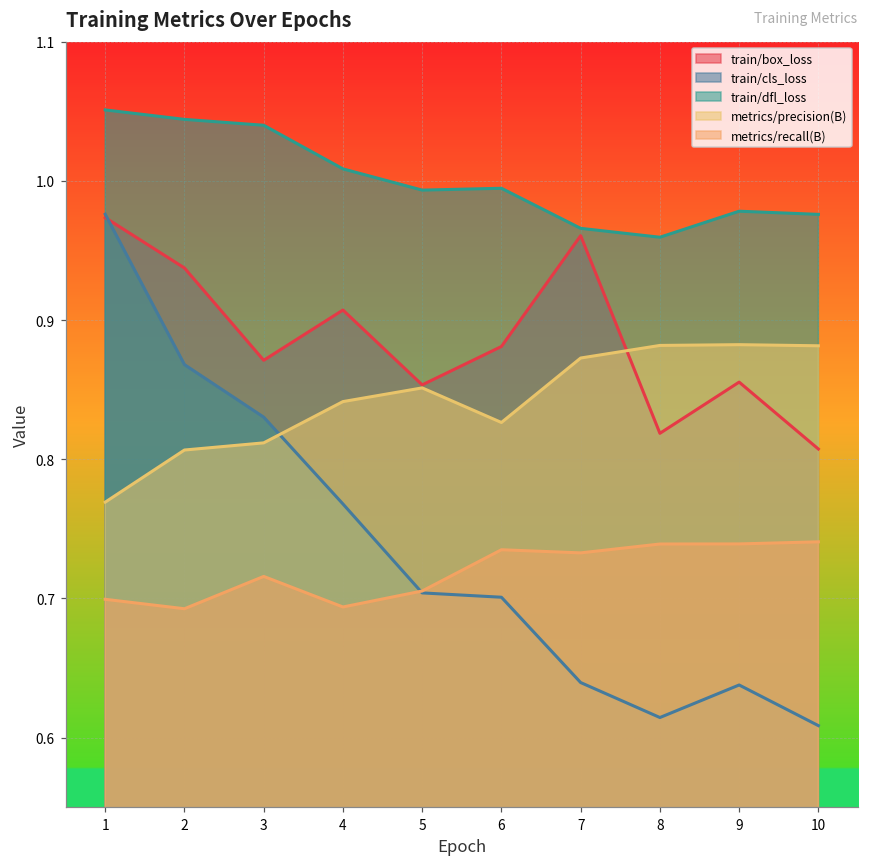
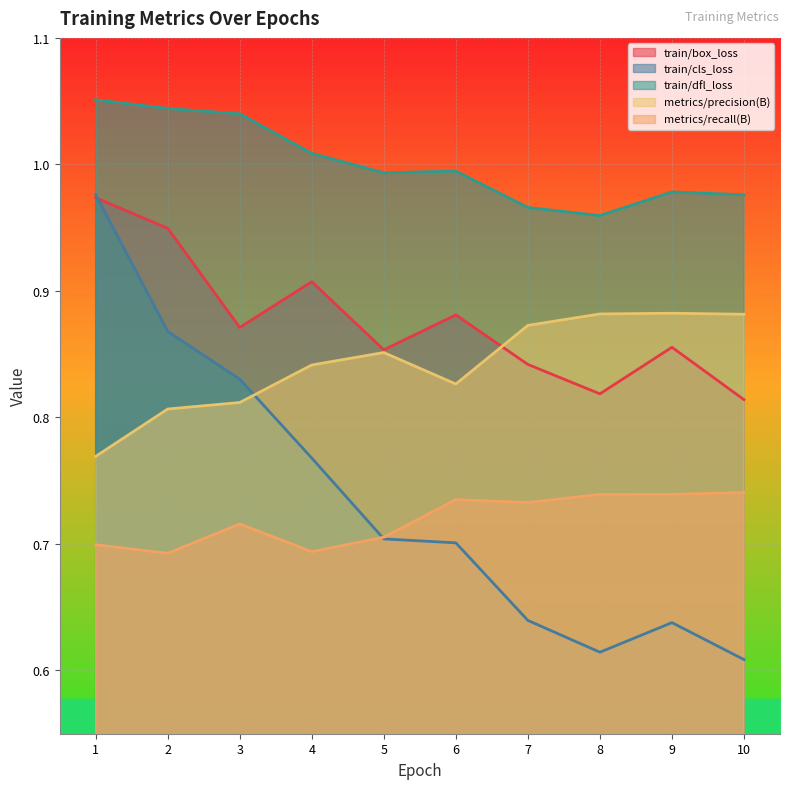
train/box_loss, 2: 0.937 -> 0.950
train/box_loss, 7: 0.961 -> 0.842
train/box_loss, 10: 0.807 -> 0.814
